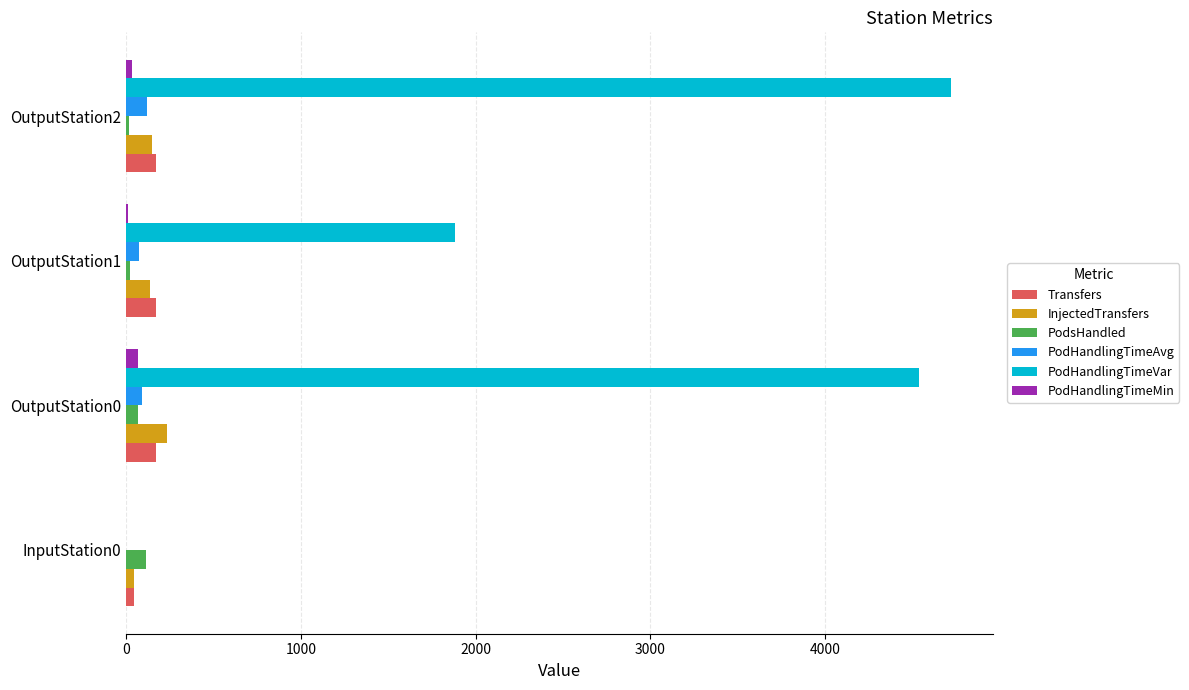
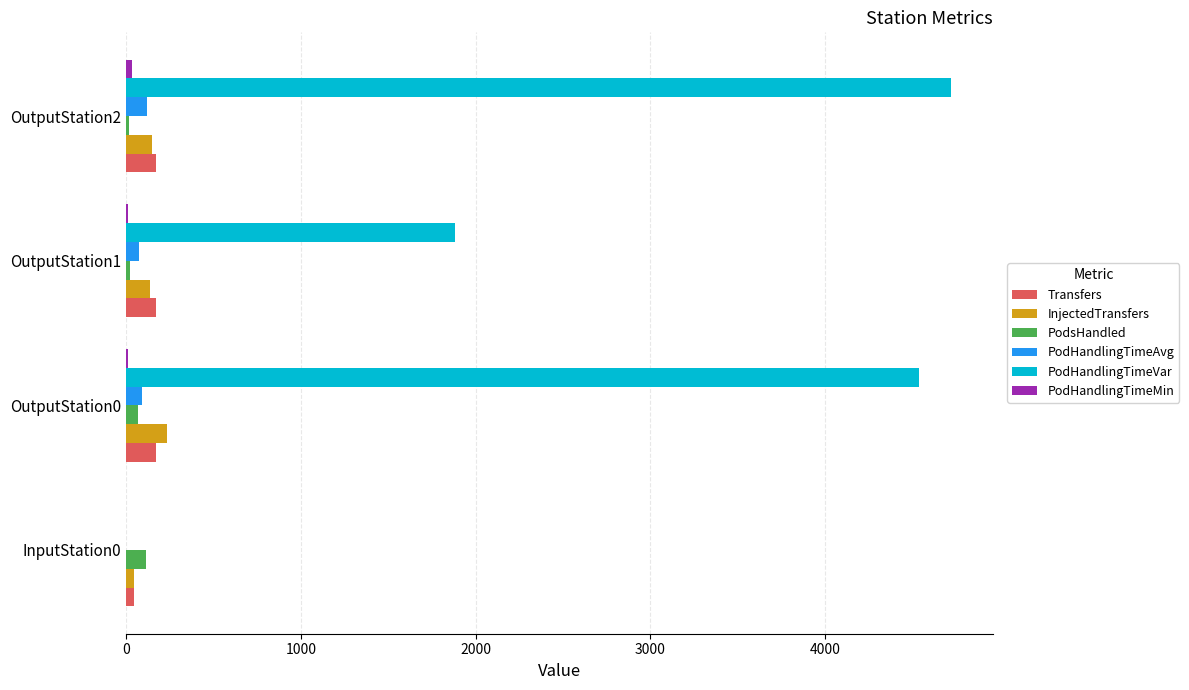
PodHandlingTimeMin, OutputStation0: 70 -> 10
